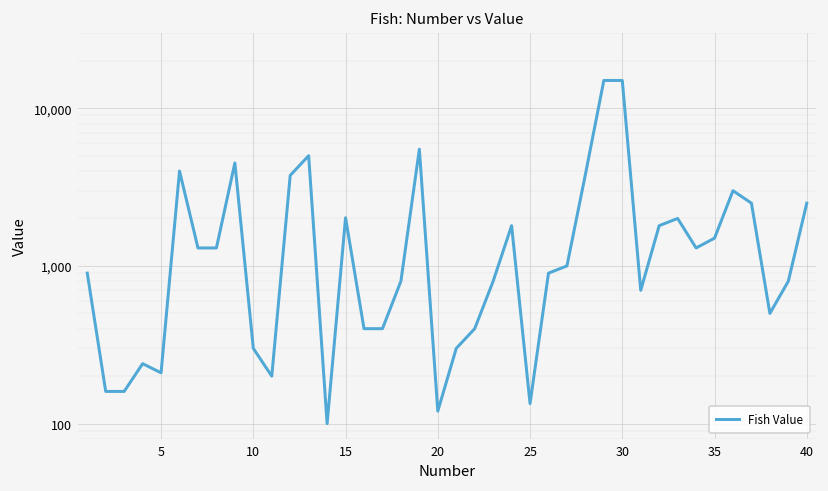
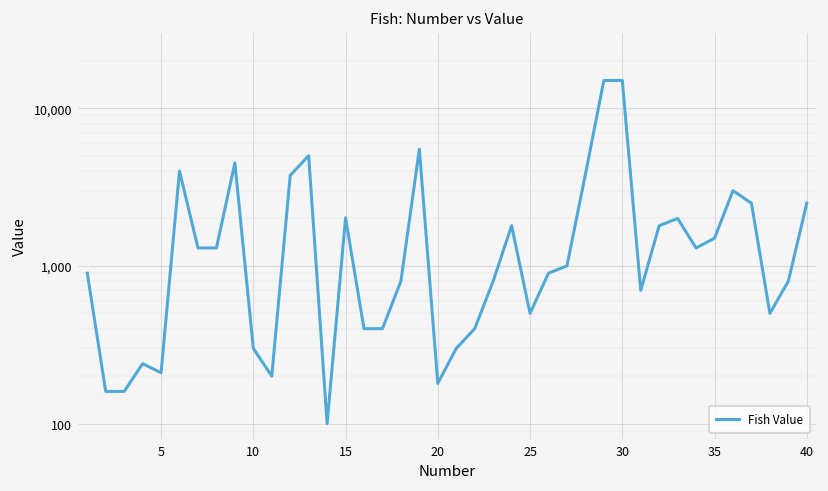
20: 120 -> 180
25: 130 -> 500
